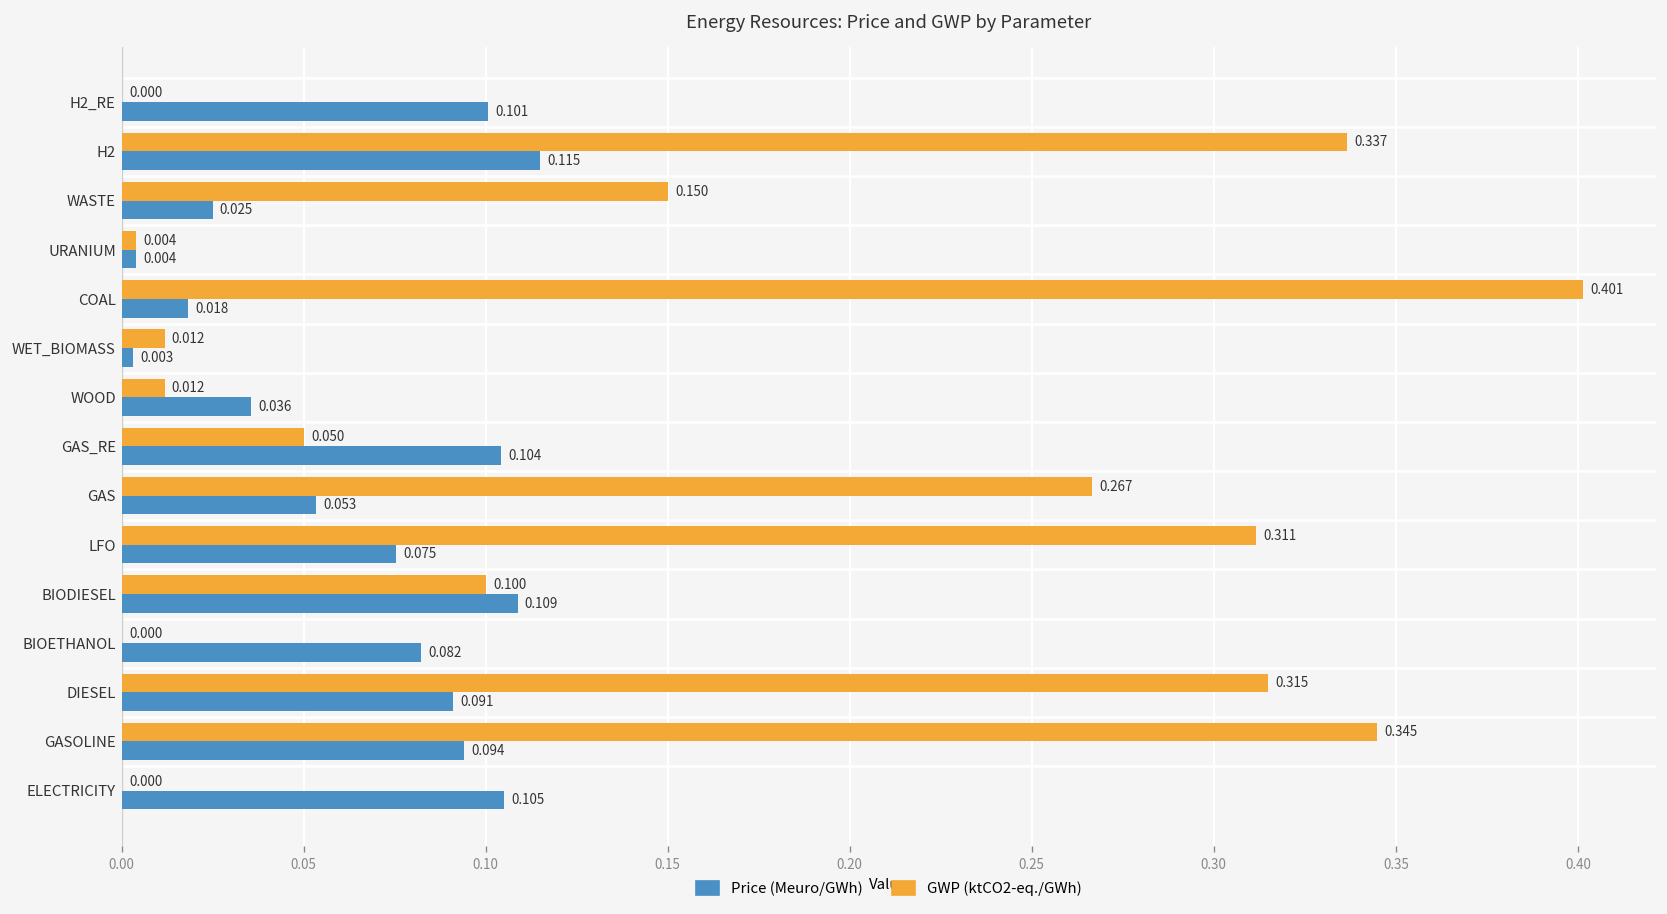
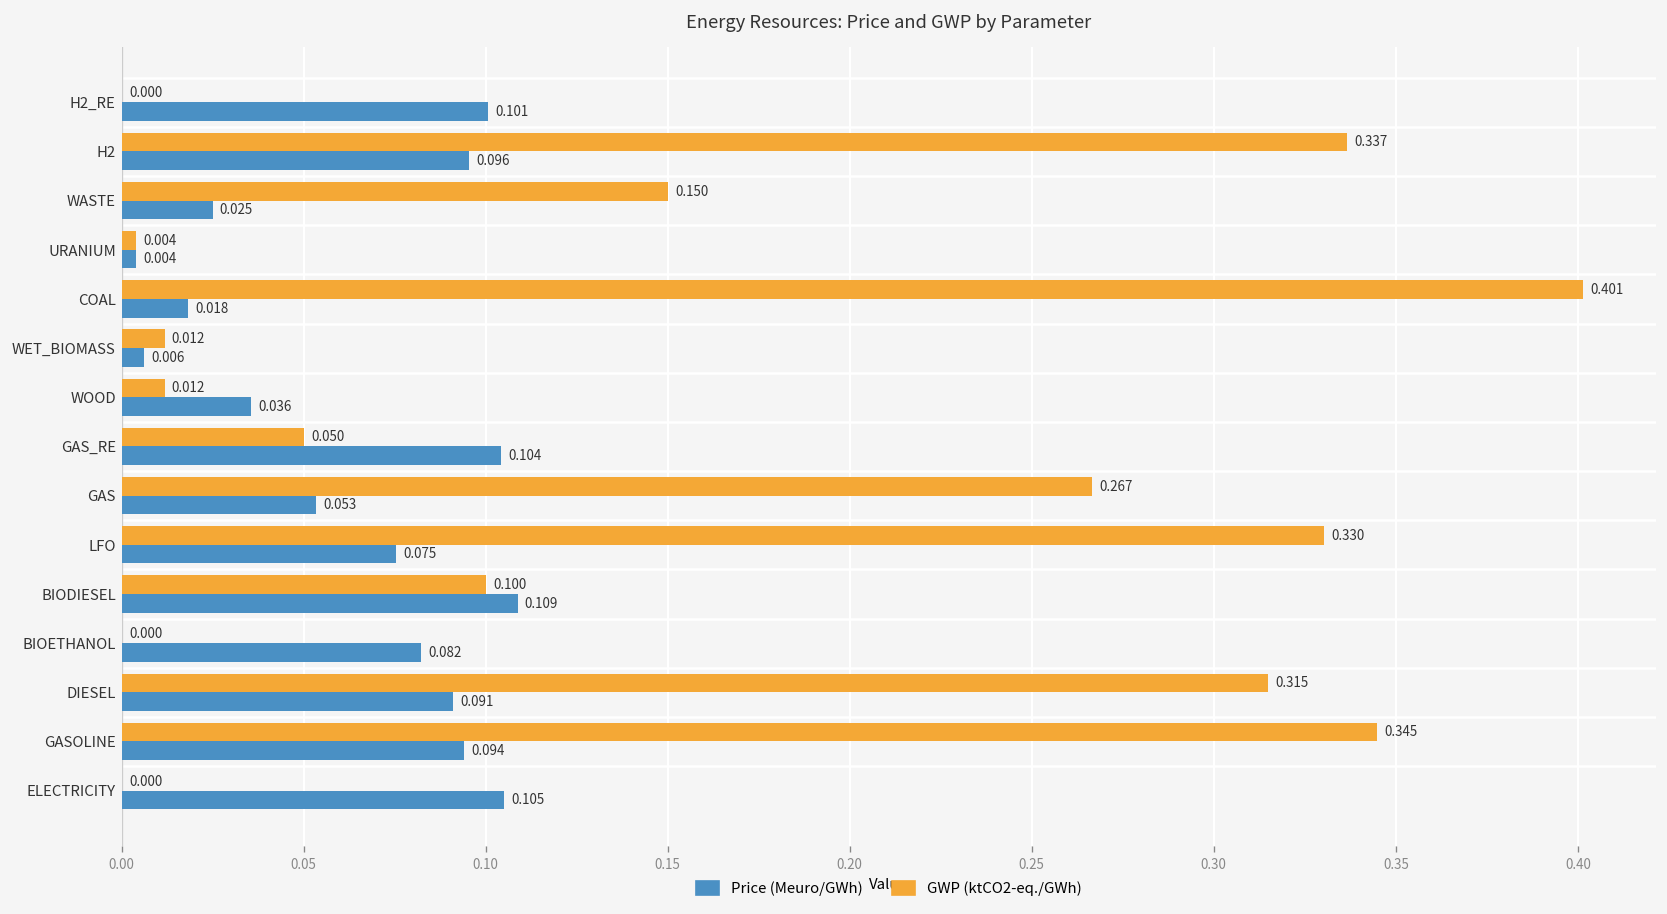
Price (Meuro/GWh), H2: 0.115 -> 0.096
Price (Meuro/GWh), WET_BIOMASS: 0.003 -> 0.006
GWP (ktCO2-eq./GWh), LFO: 0.311 -> 0.330
